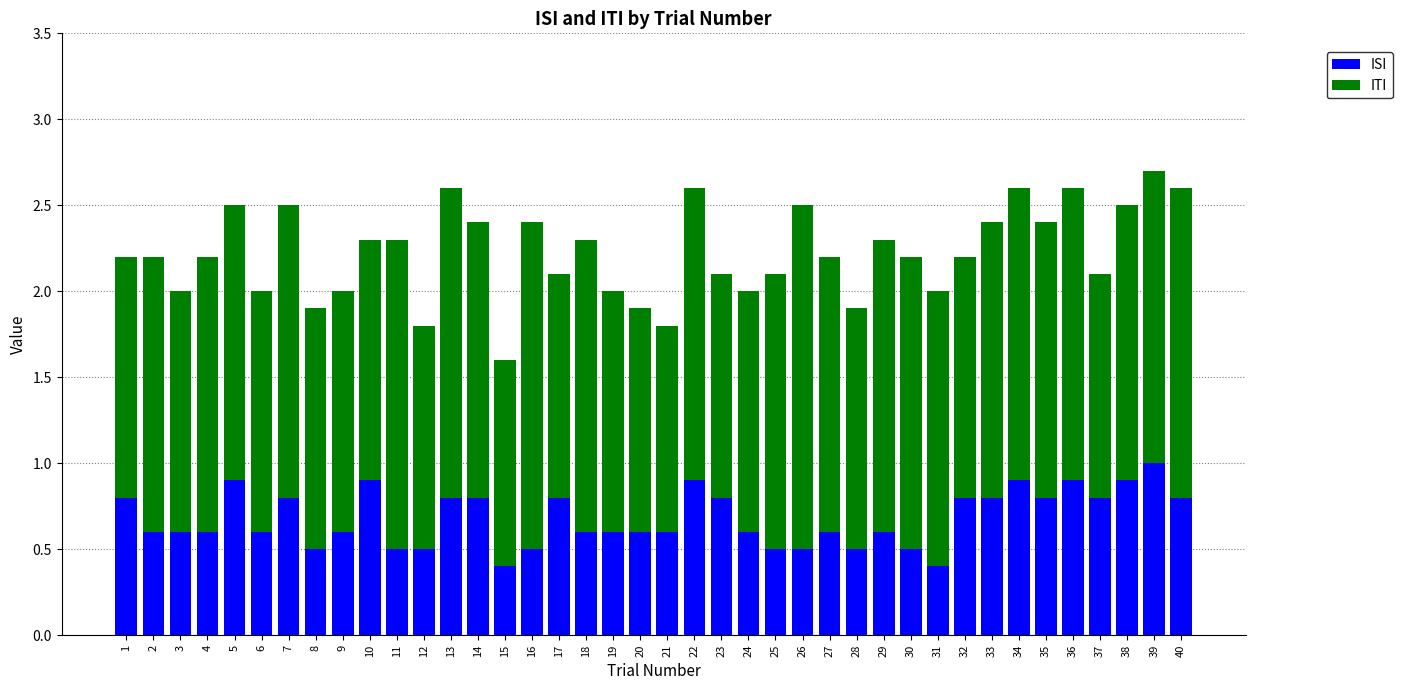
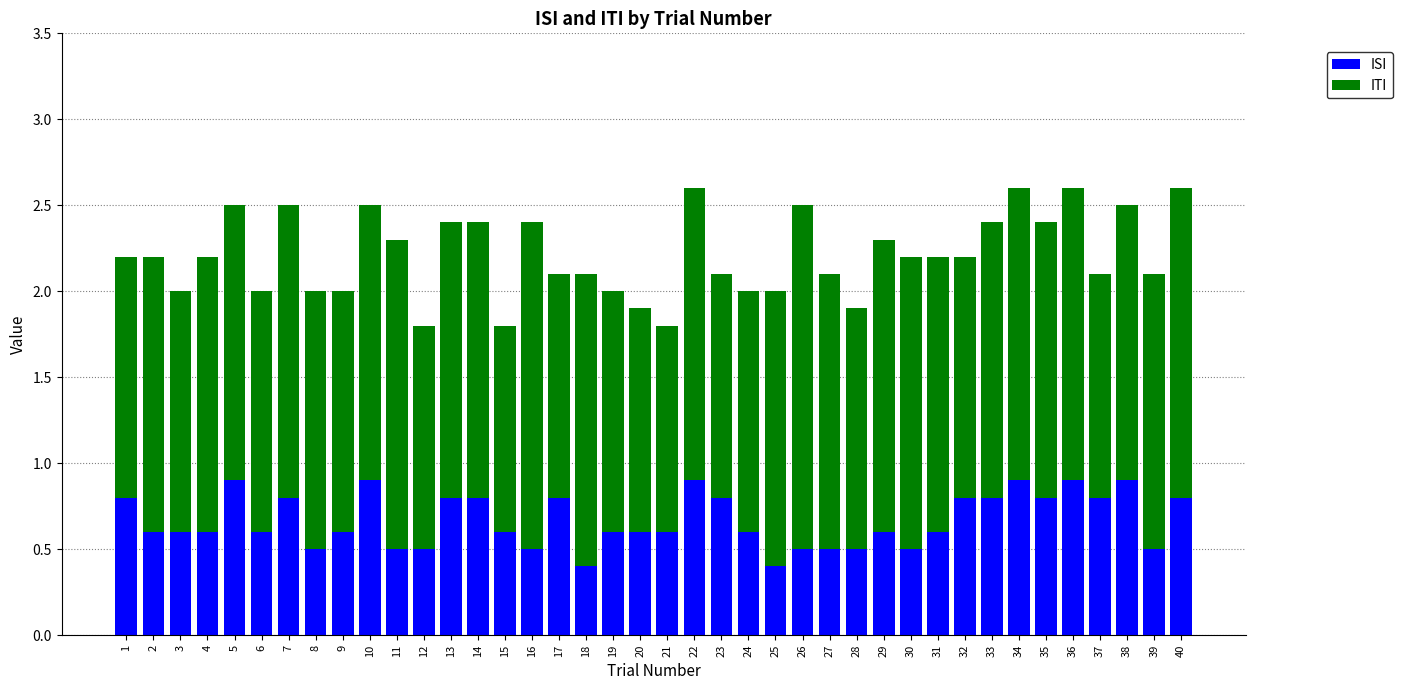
ITI, 8: 1.4 -> 1.5
ITI, 10: 1.4 -> 1.6
ITI, 13: 1.8 -> 1.6
ISI, 15: 0.4 -> 0.6
ISI, 18: 0.6 -> 0.4
ISI, 25: 0.5 -> 0.4
ISI, 27: 0.6 -> 0.5
ISI, 31: 0.4 -> 0.6
ISI, 39: 1.0 -> 0.5
ITI, 39: 1.7 -> 1.6
